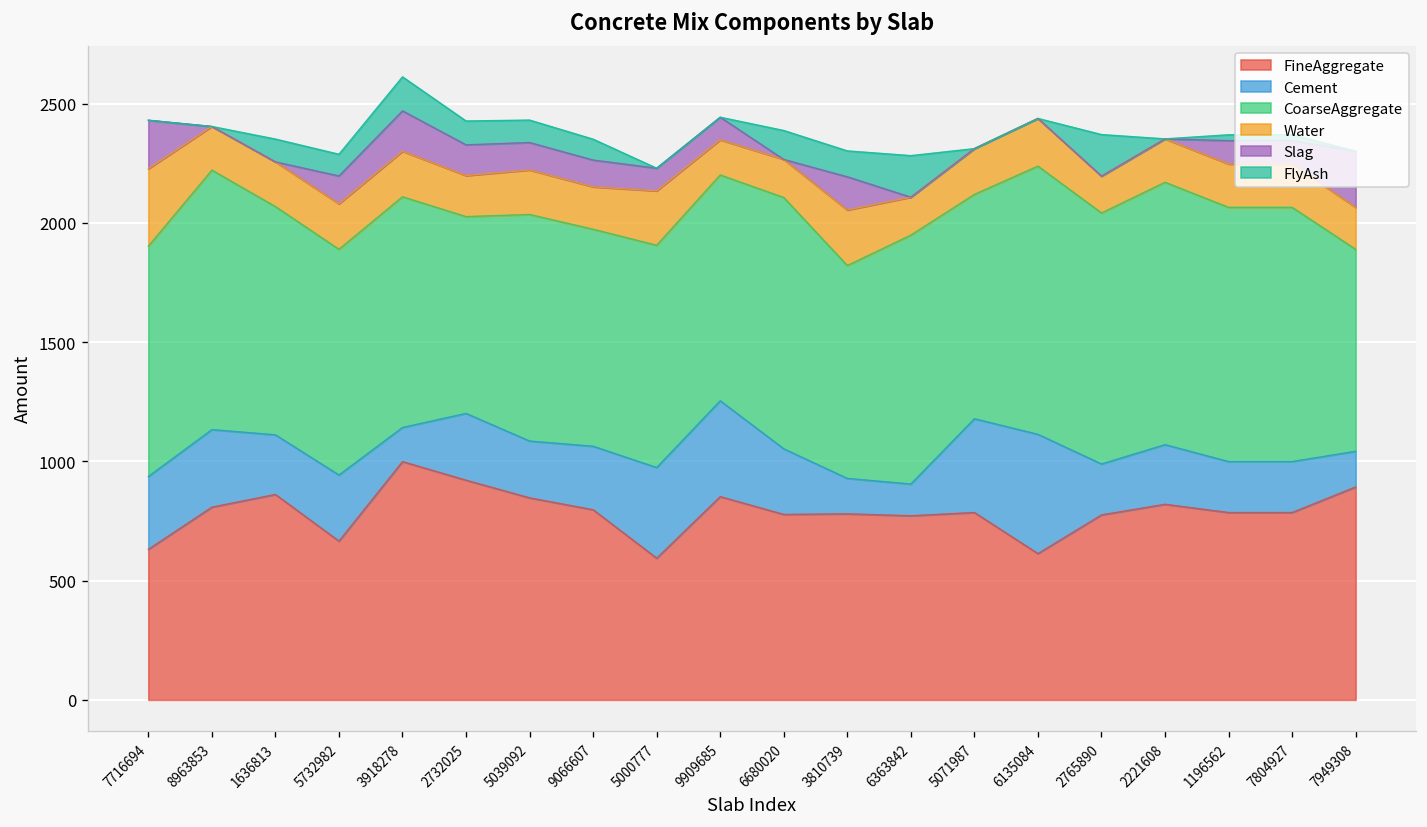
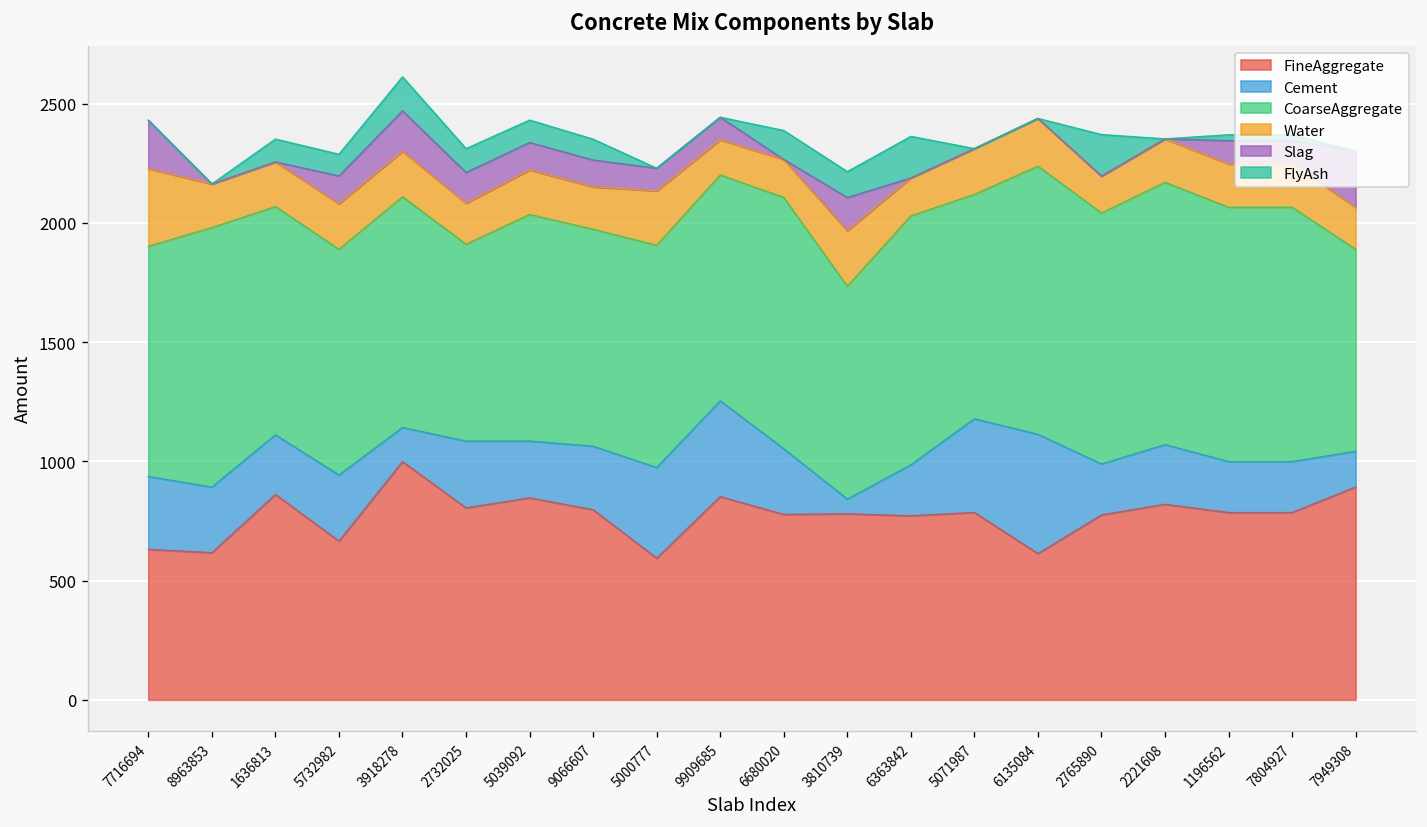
FineAggregate, 8963853: 810 -> 620
Cement, 8963853: 330 -> 280
FineAggregate, 2732025: 920 -> 810
Cement, 3810739: 150 -> 60
Cement, 6363842: 130 -> 210
